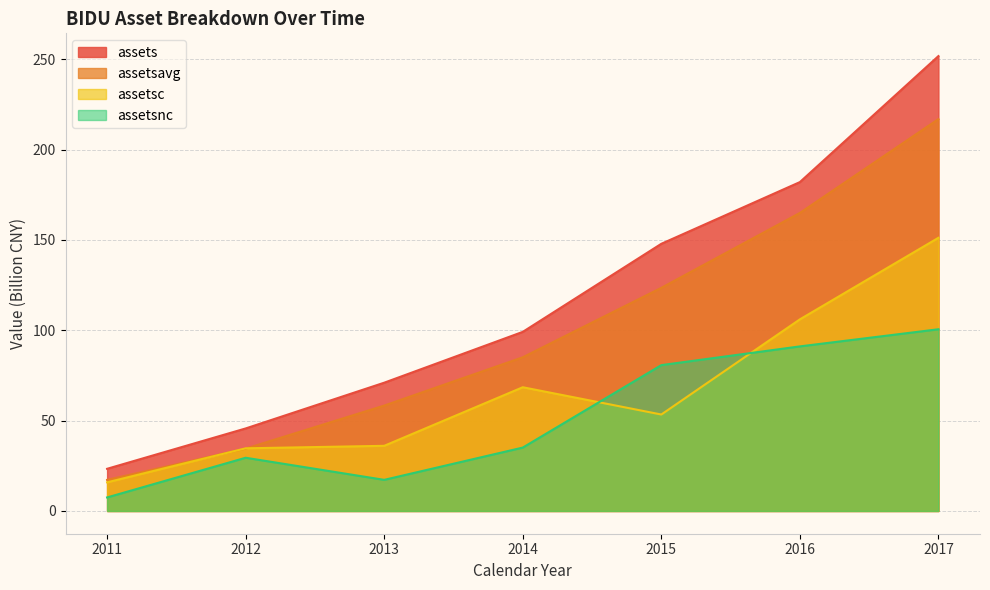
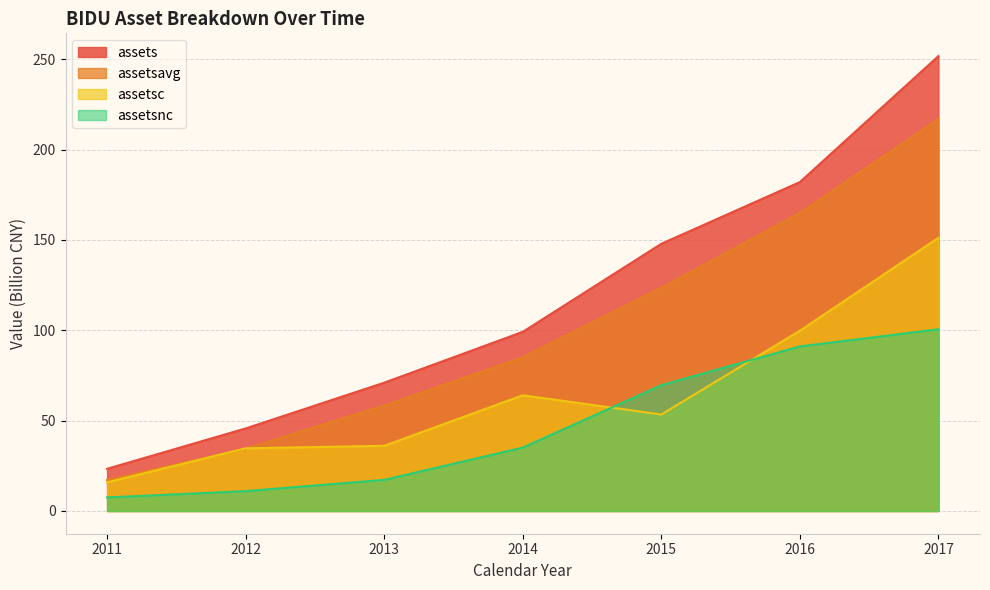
assetsnc, 2012: 29 -> 11
assetsc, 2014: 68 -> 64
assetsnc, 2015: 81 -> 70
assetsc, 2016: 106 -> 100
